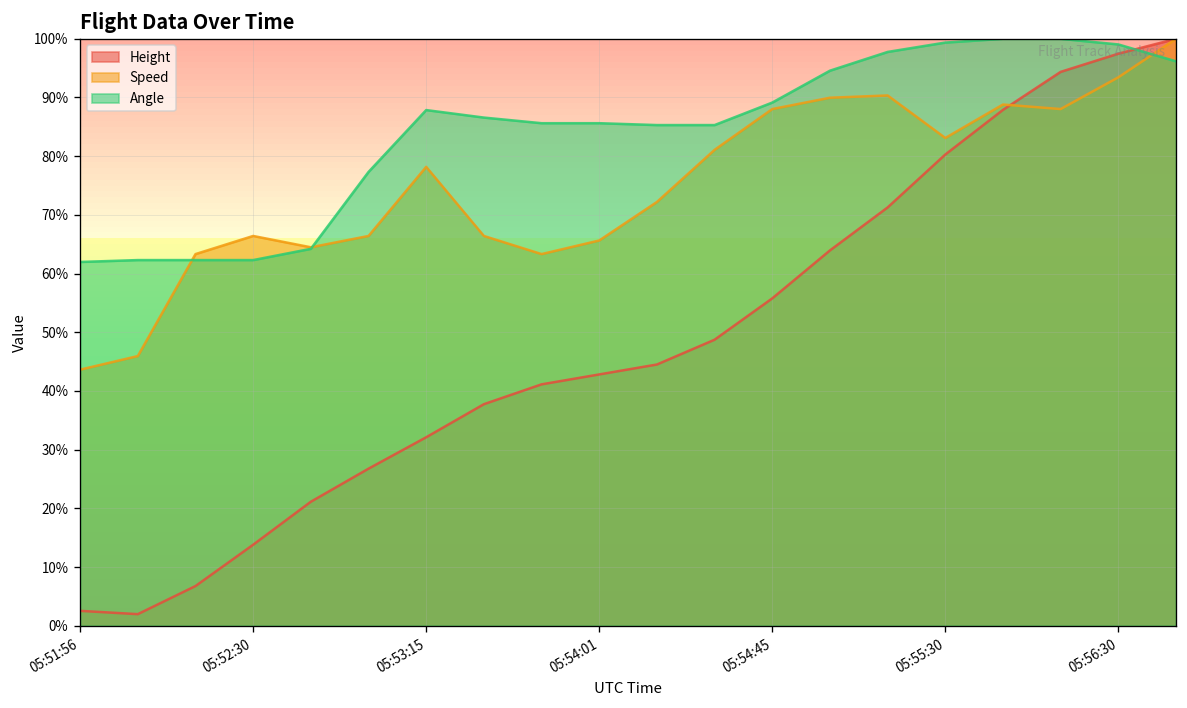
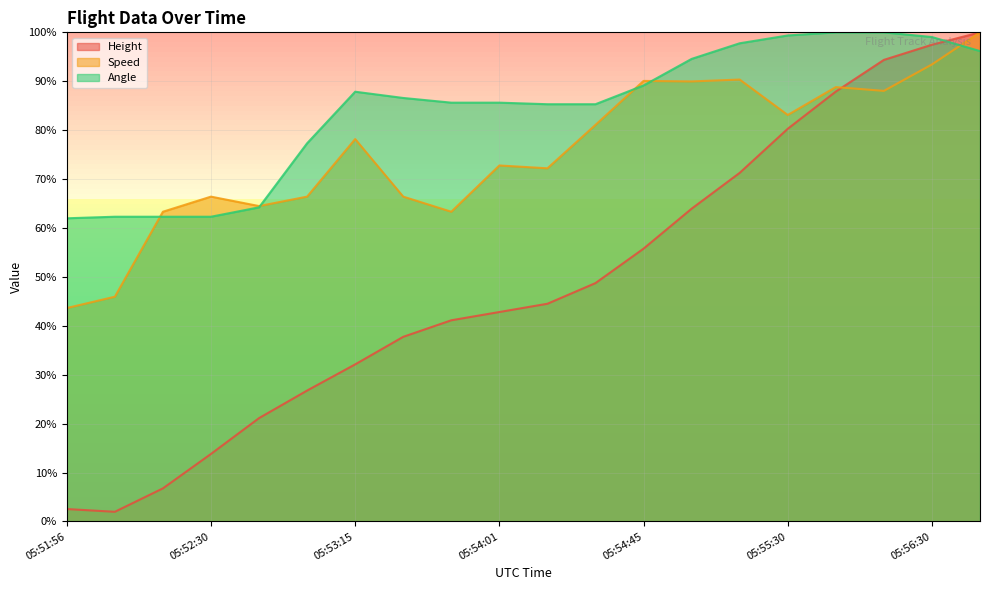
Speed, 05:54:01: 66% -> 73%
Speed, 05:54:45: 88% -> 90%
